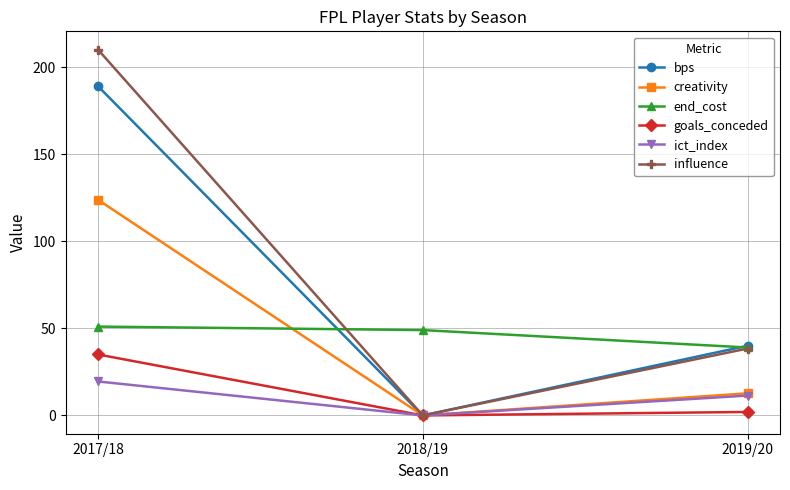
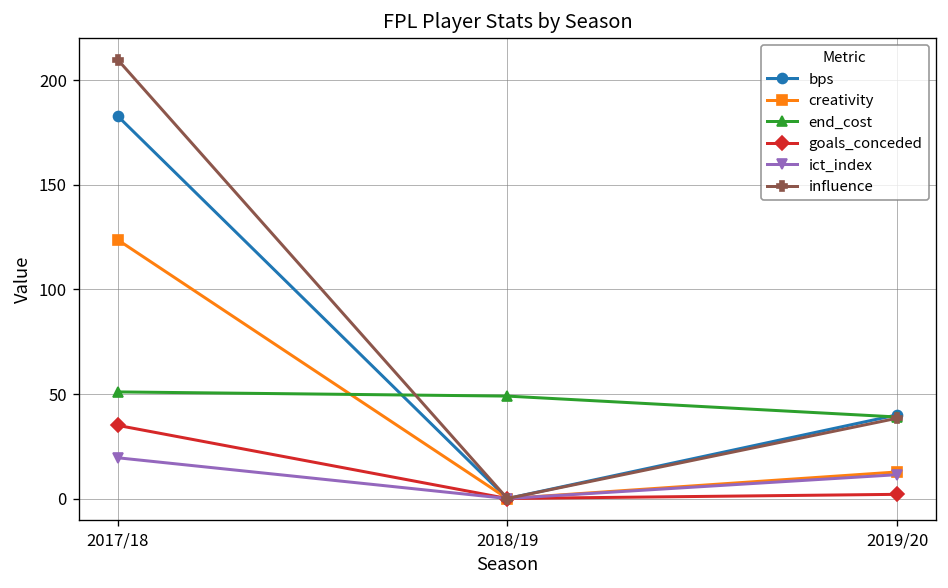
bps, 2017/18: 189 -> 183
